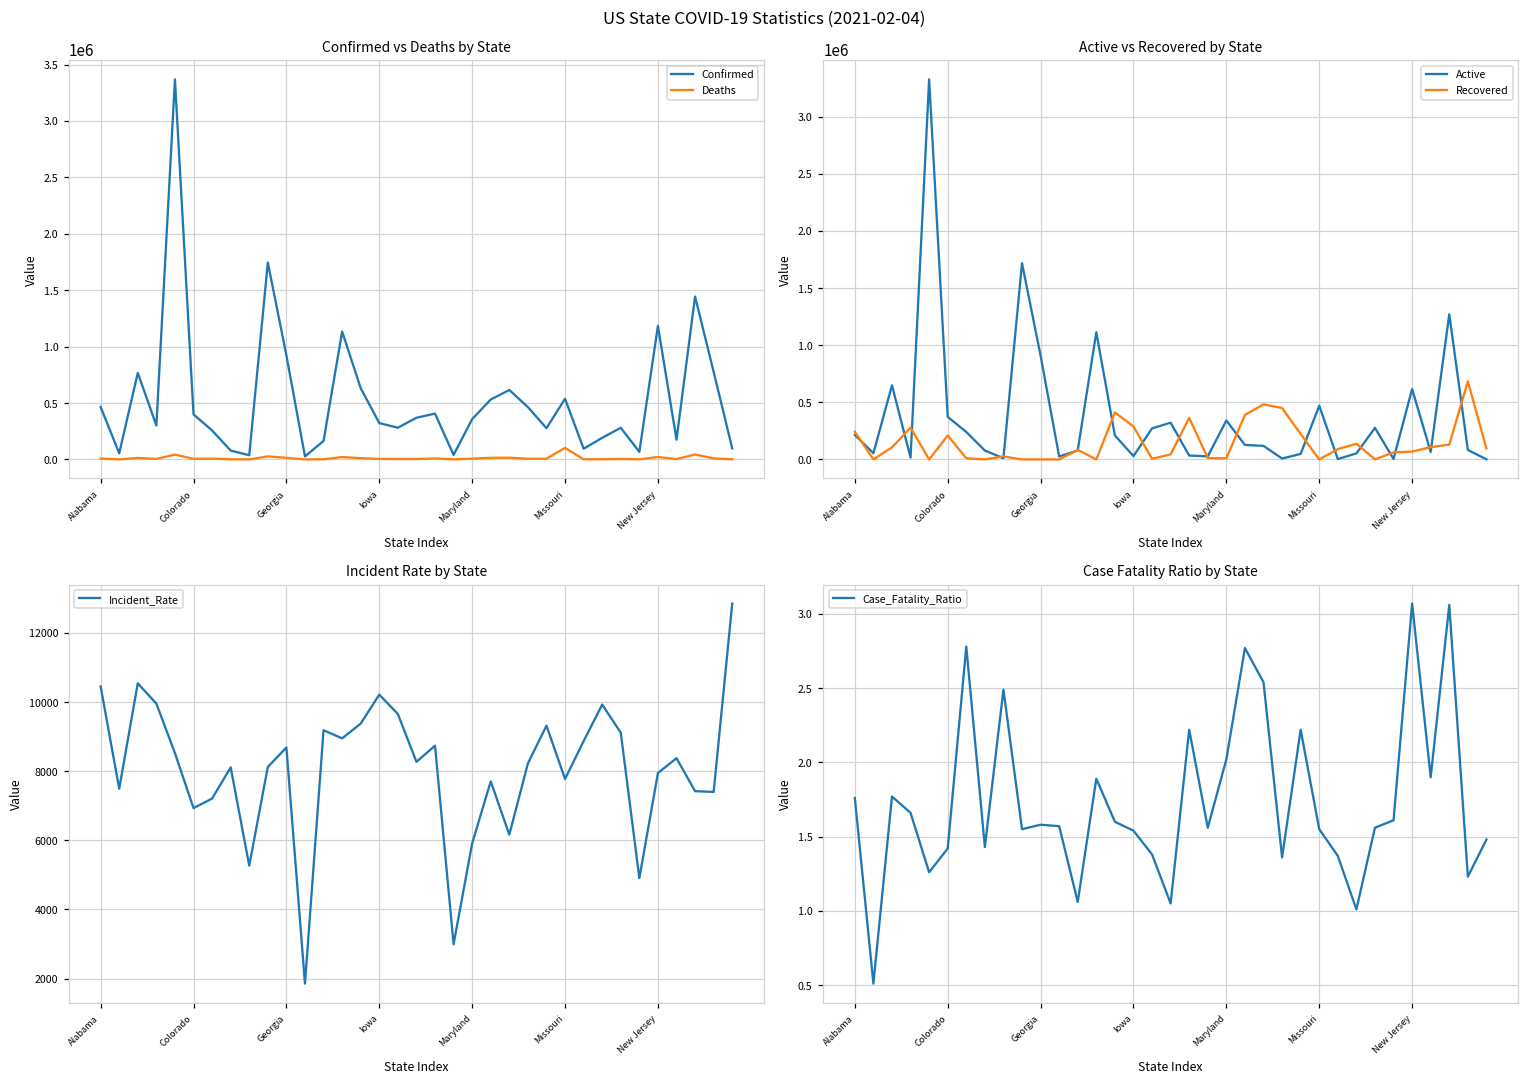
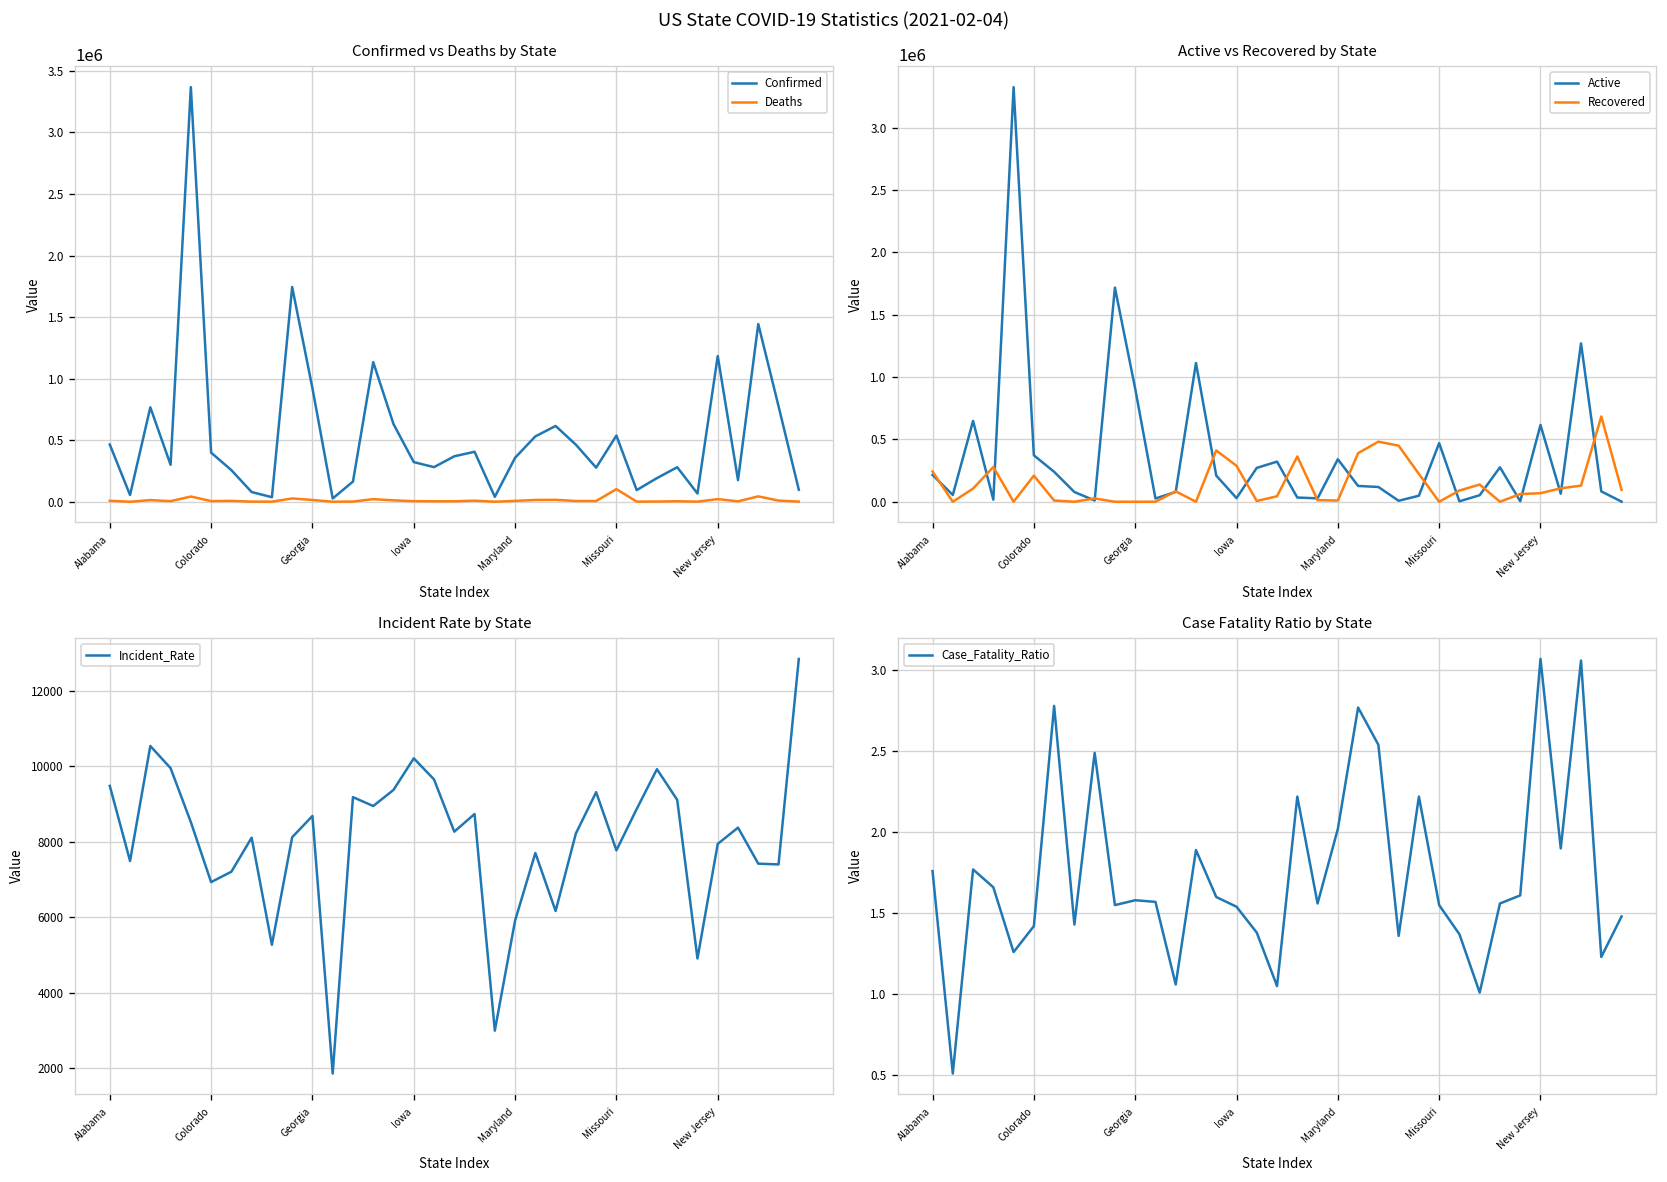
Incident Rate by State, Alabama: 10500 -> 9500
